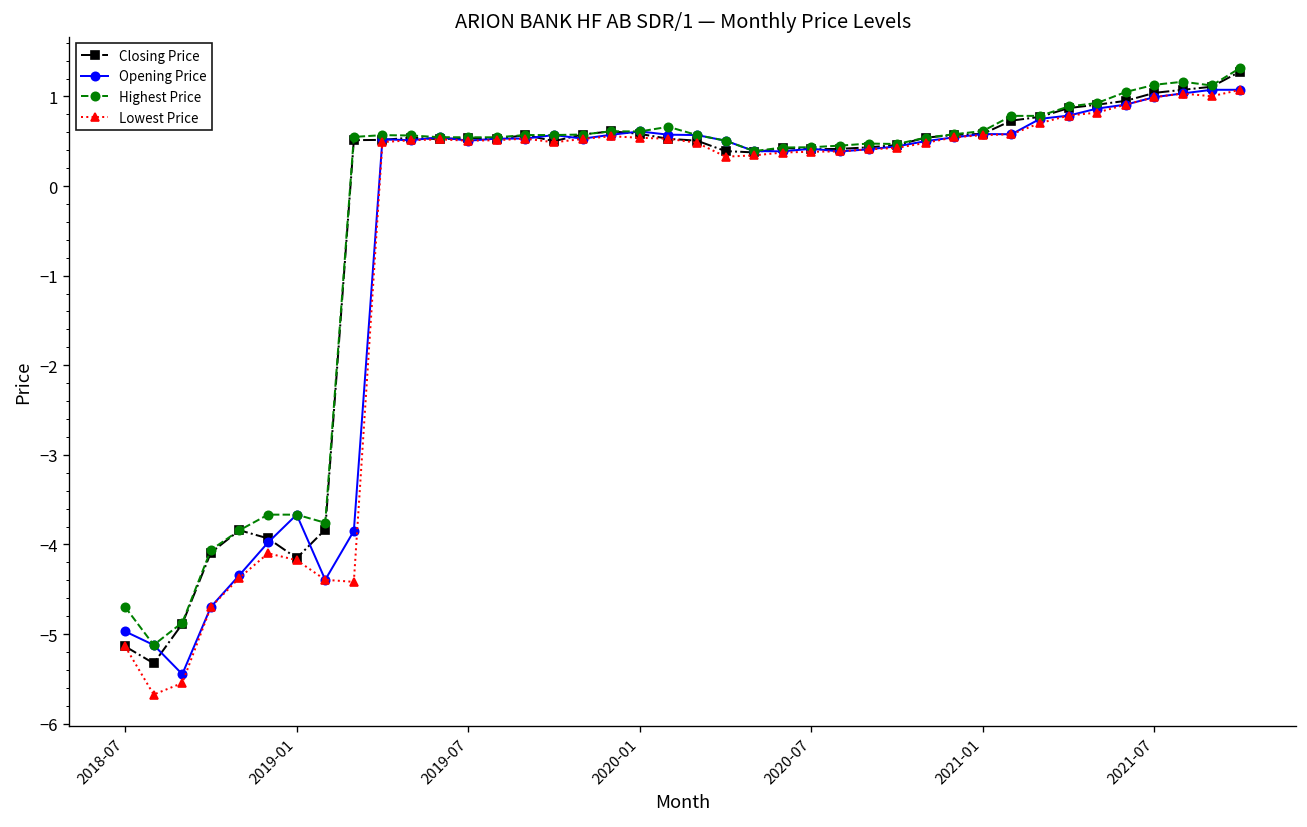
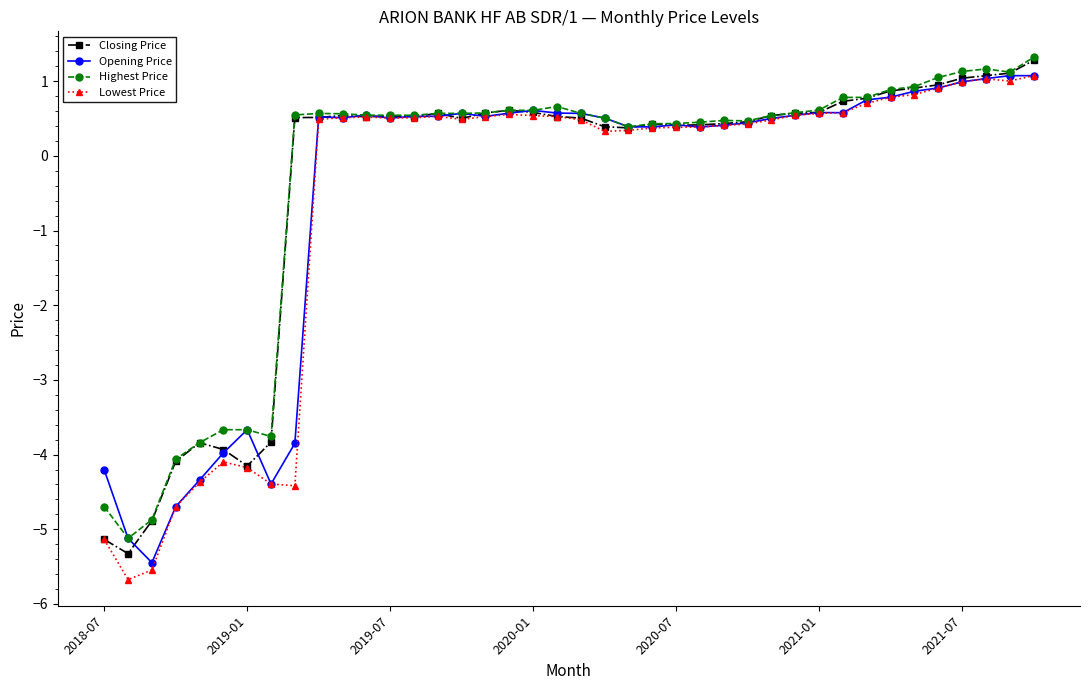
Opening Price, 2018-07: -5.0 -> -4.2
